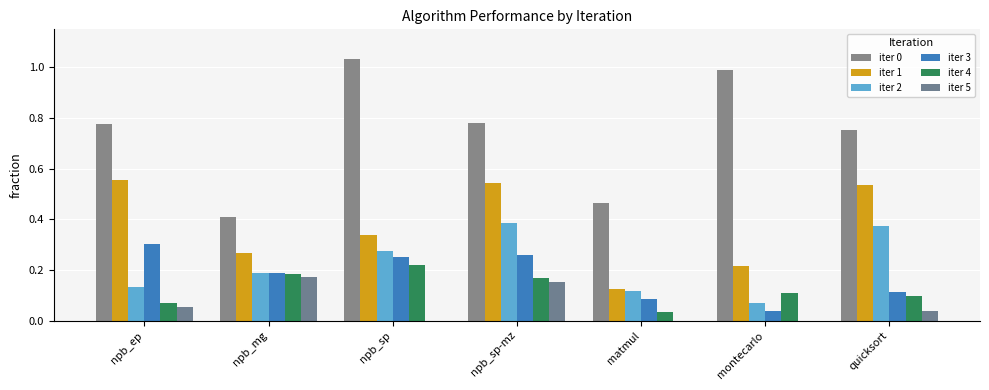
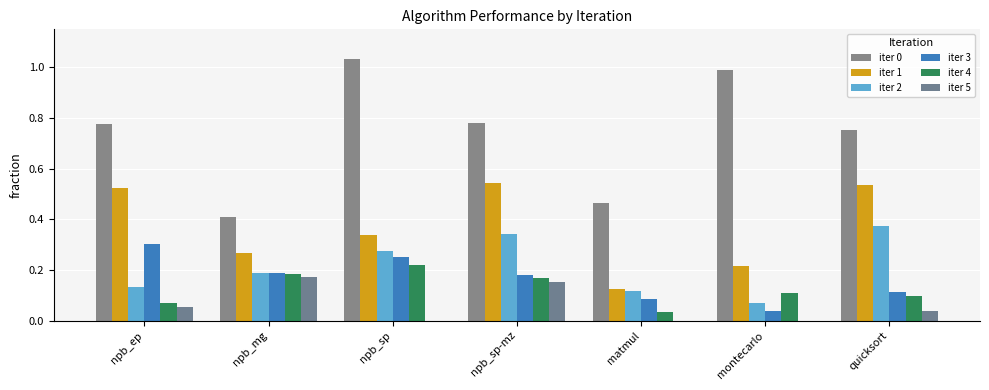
iter 1, npb_ep: 0.56 -> 0.52
iter 2, npb_sp-mz: 0.39 -> 0.34
iter 3, npb_sp-mz: 0.26 -> 0.18
